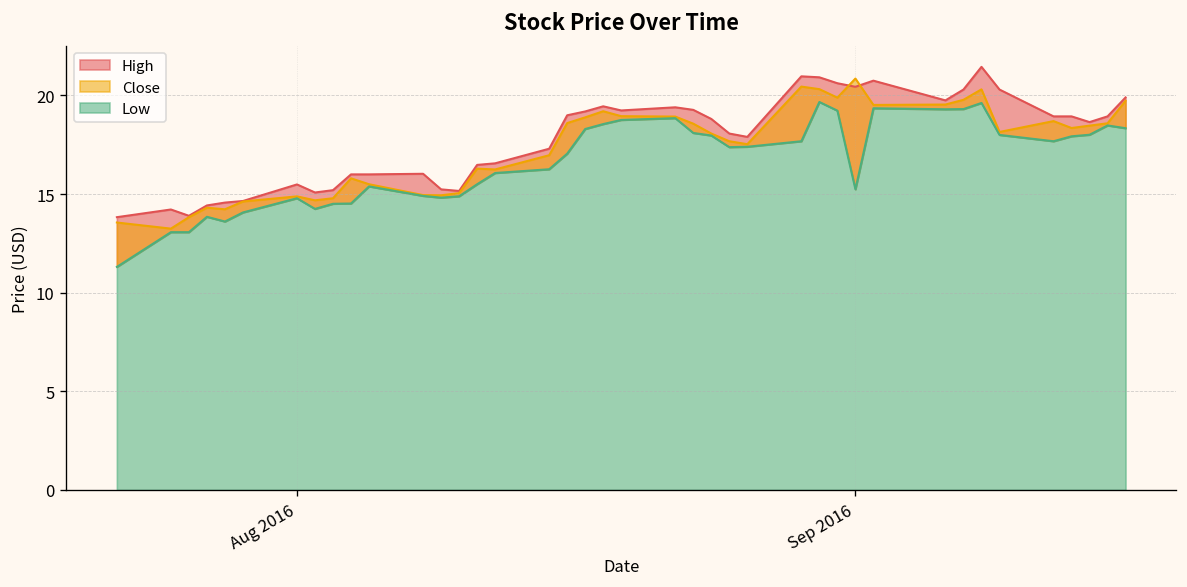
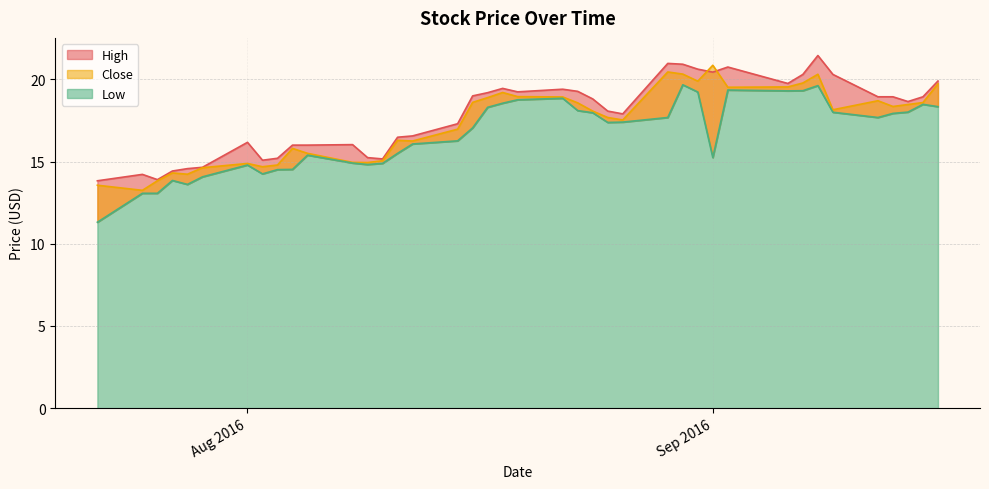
High, Aug 2016: 15.5 -> 16.2
